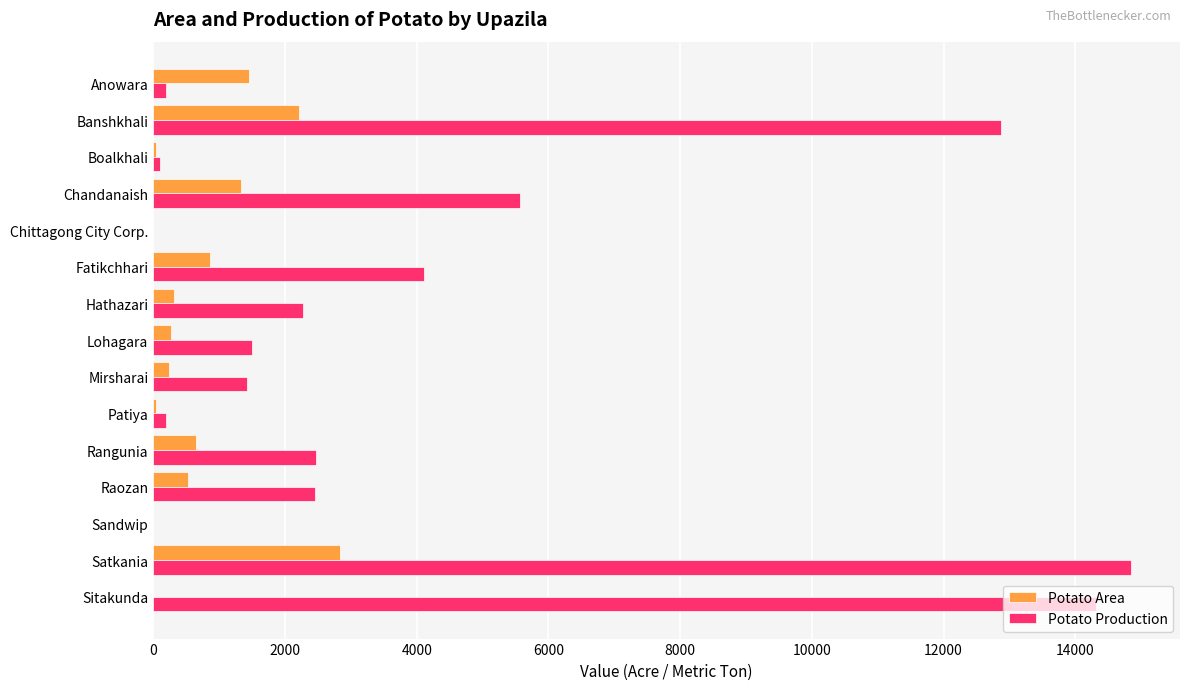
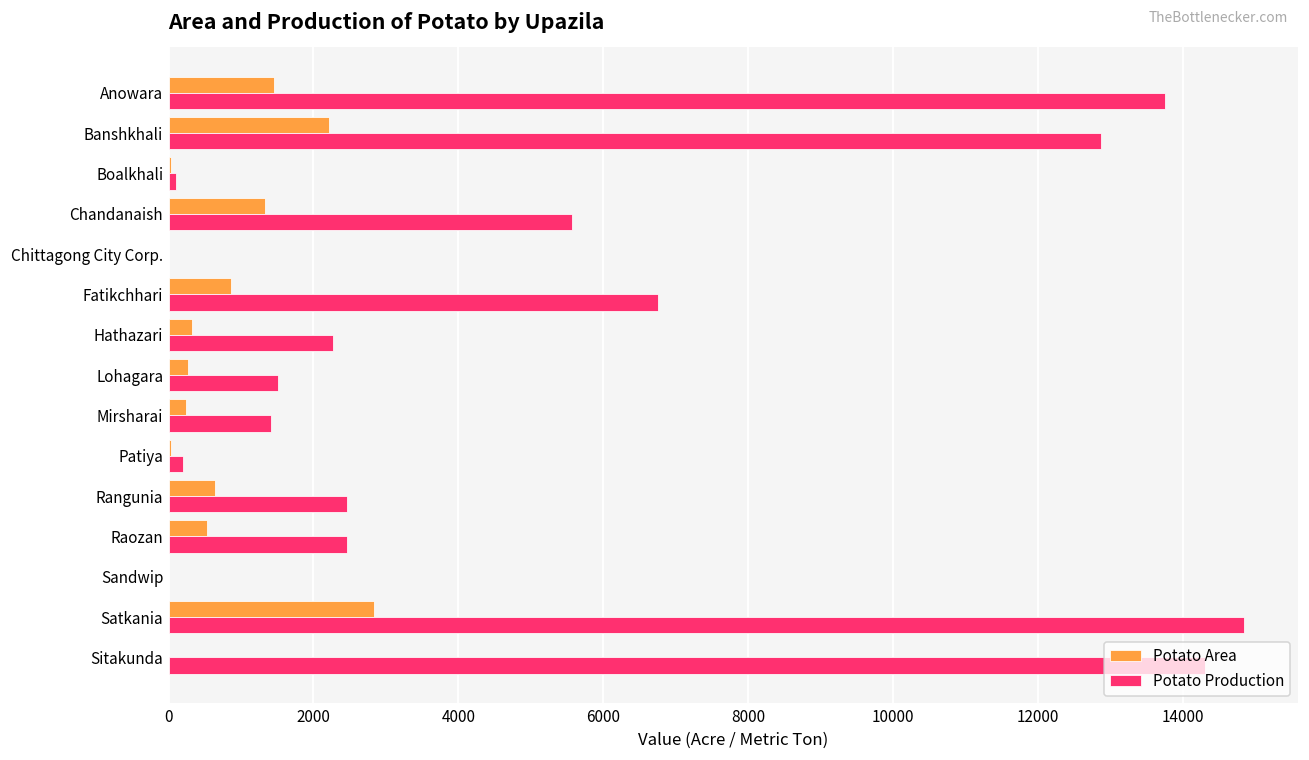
Potato Production, Anowara: 200 -> 13800
Potato Production, Fatikchhari: 4100 -> 6800
